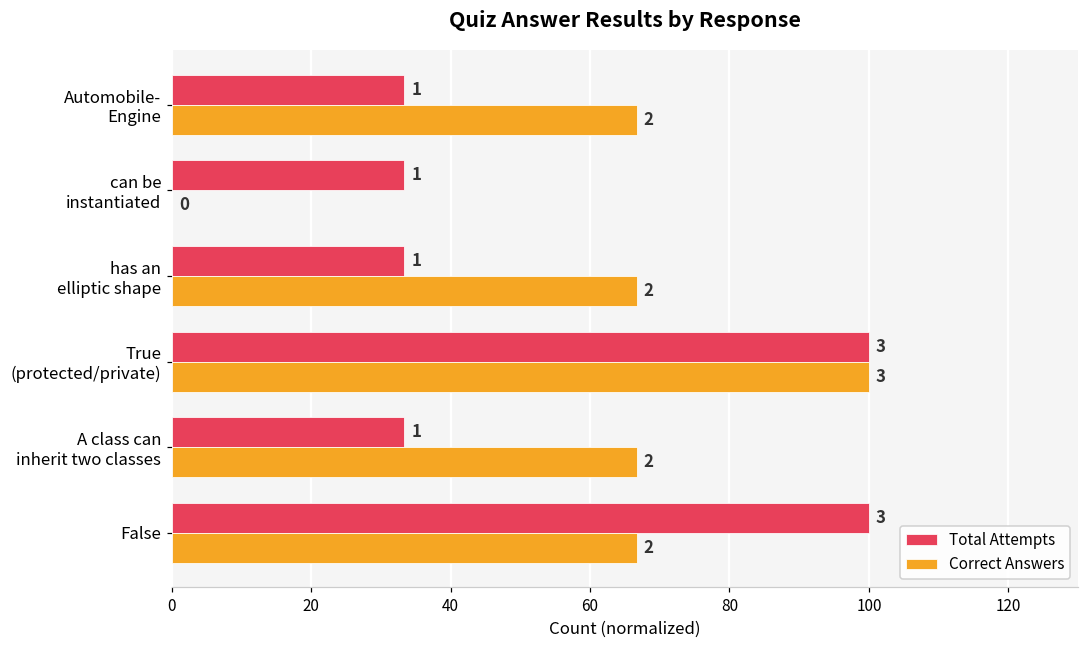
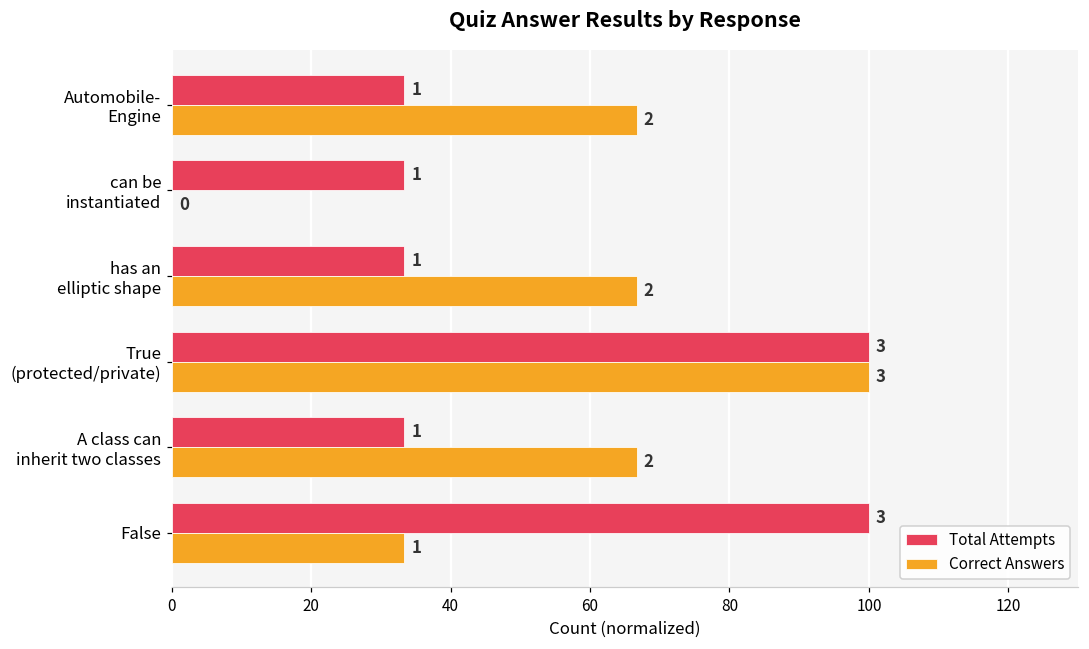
Correct Answers, False: 2 -> 1
